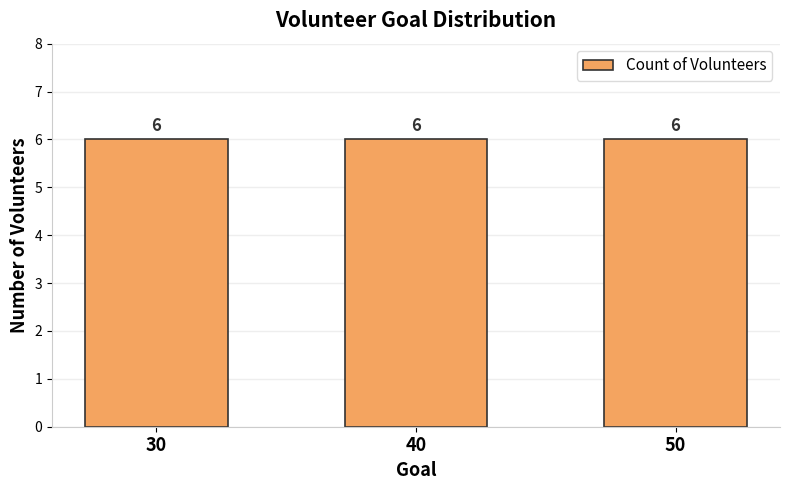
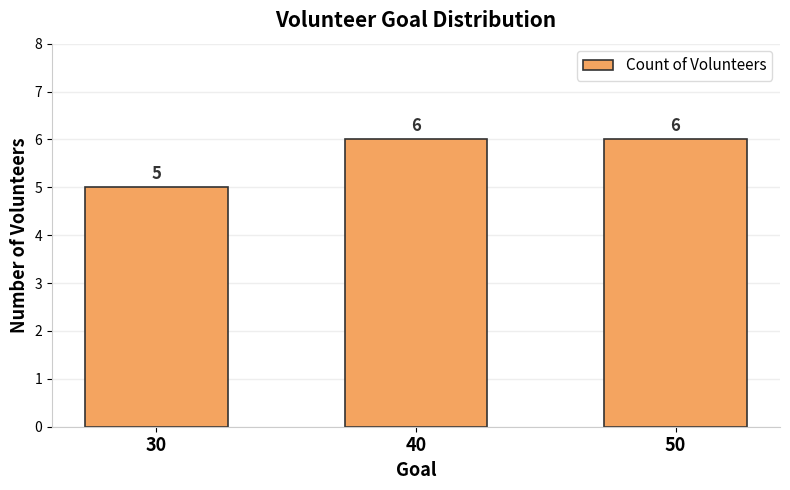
30: 6 -> 5
